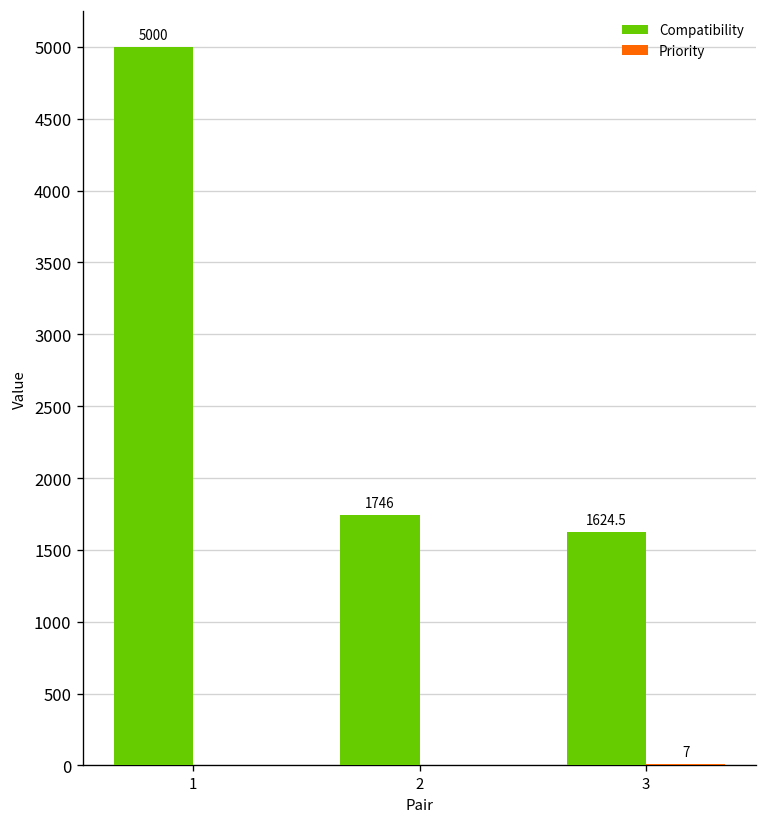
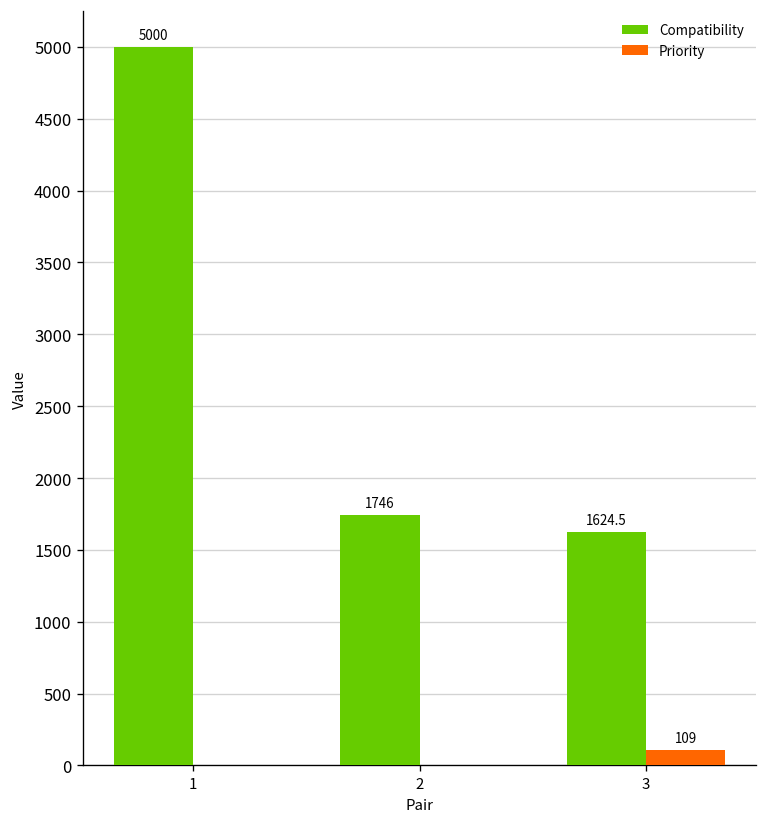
Priority, 3: 7 -> 109
